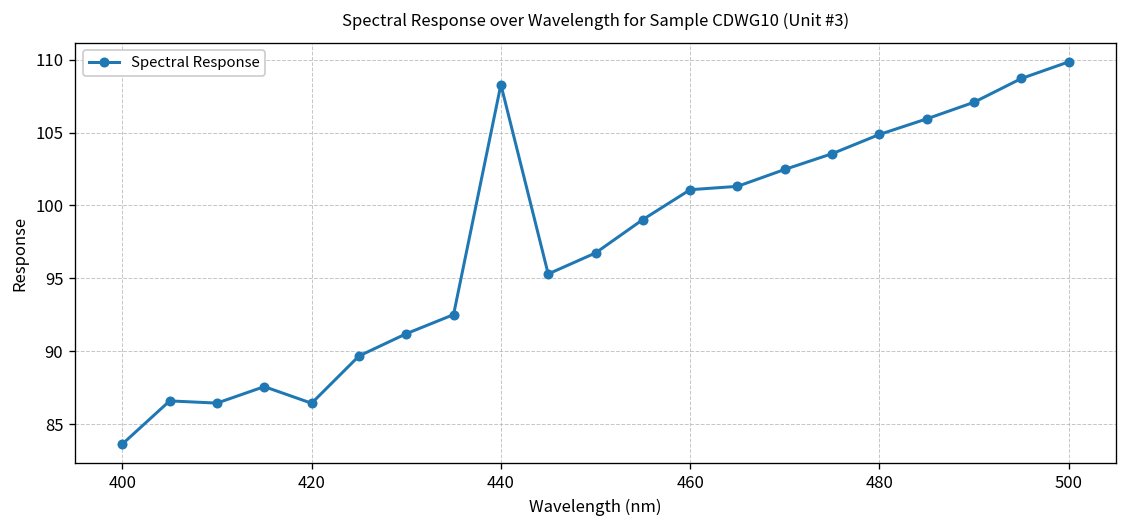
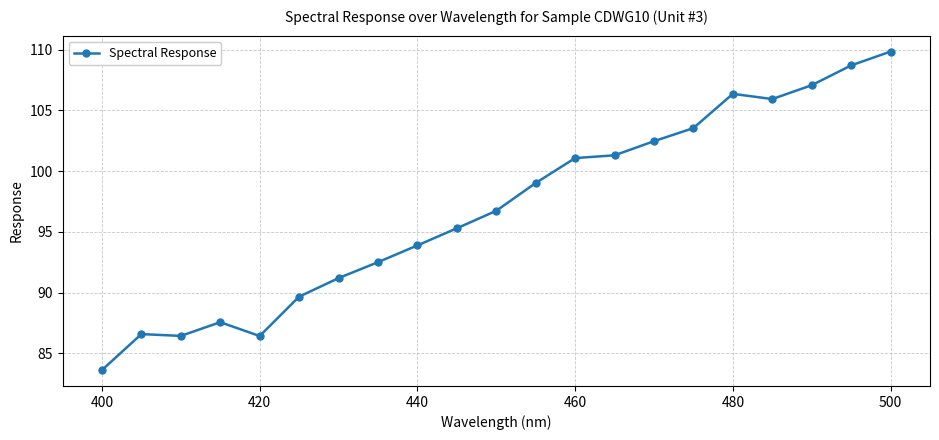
440: 108.3 -> 93.9
480: 104.9 -> 106.4
